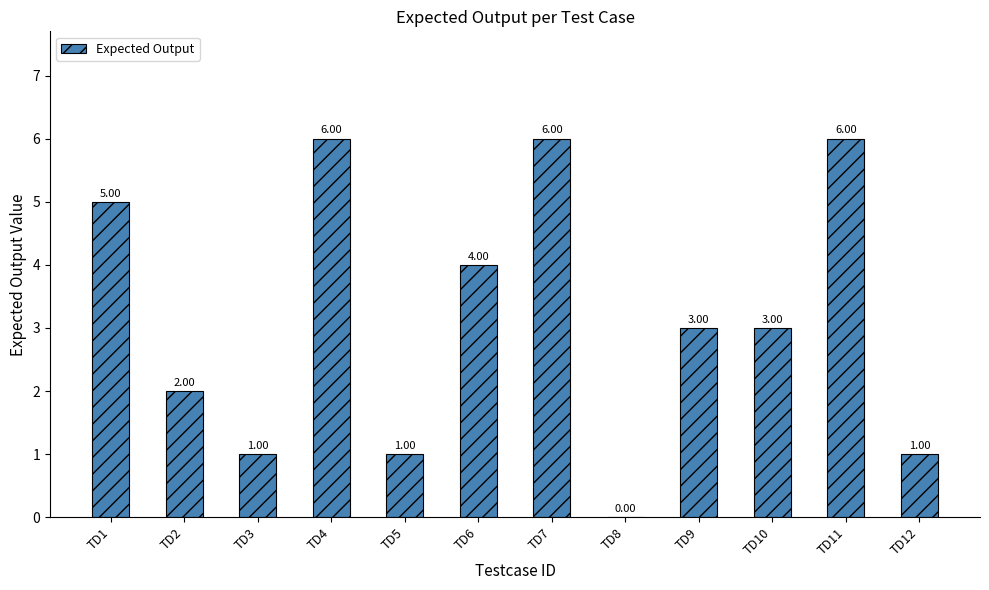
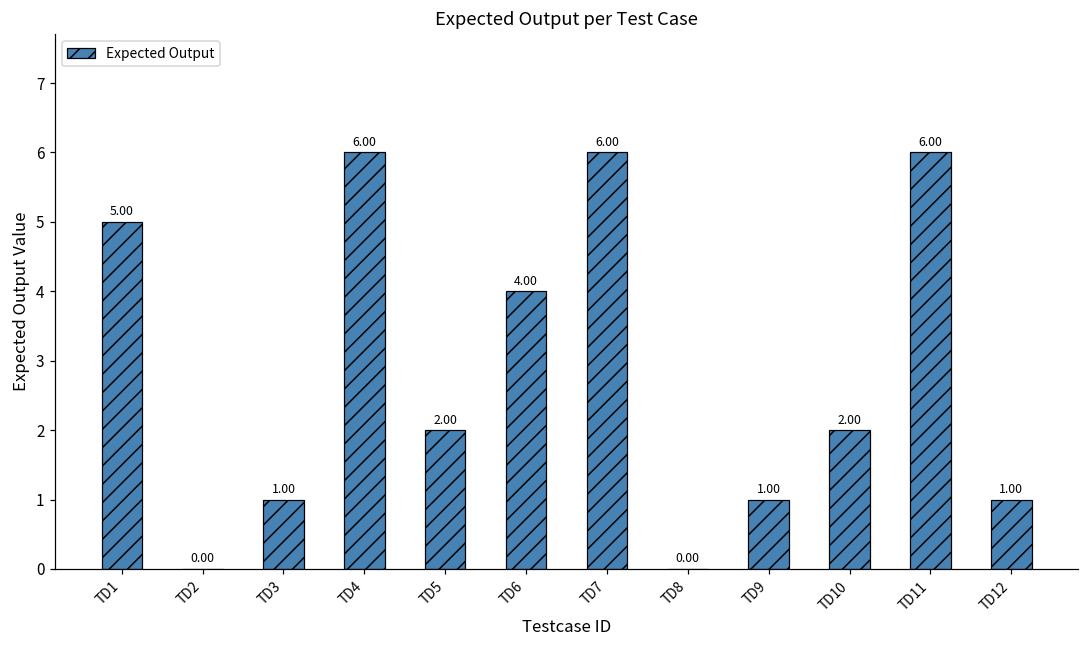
TD2: 2.00 -> 0.00
TD5: 1.00 -> 2.00
TD9: 3.00 -> 1.00
TD10: 3.00 -> 2.00
